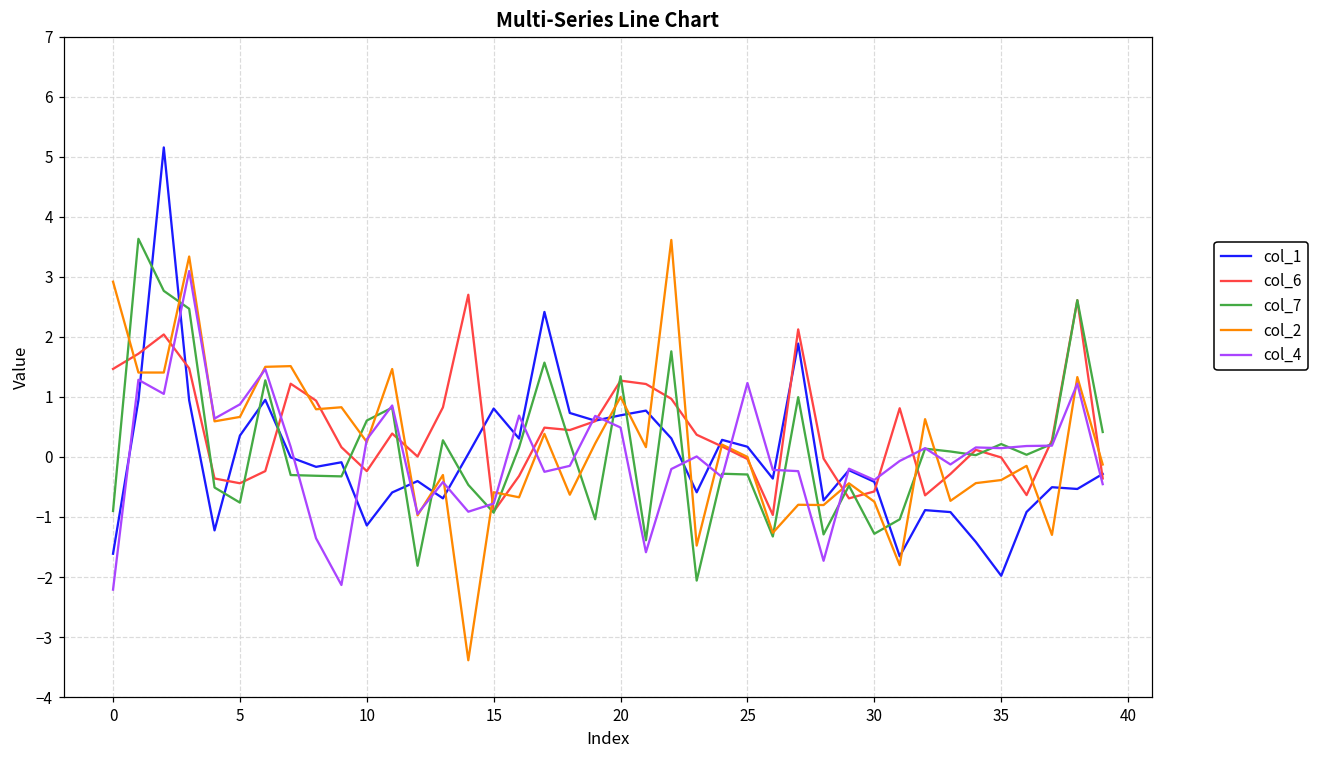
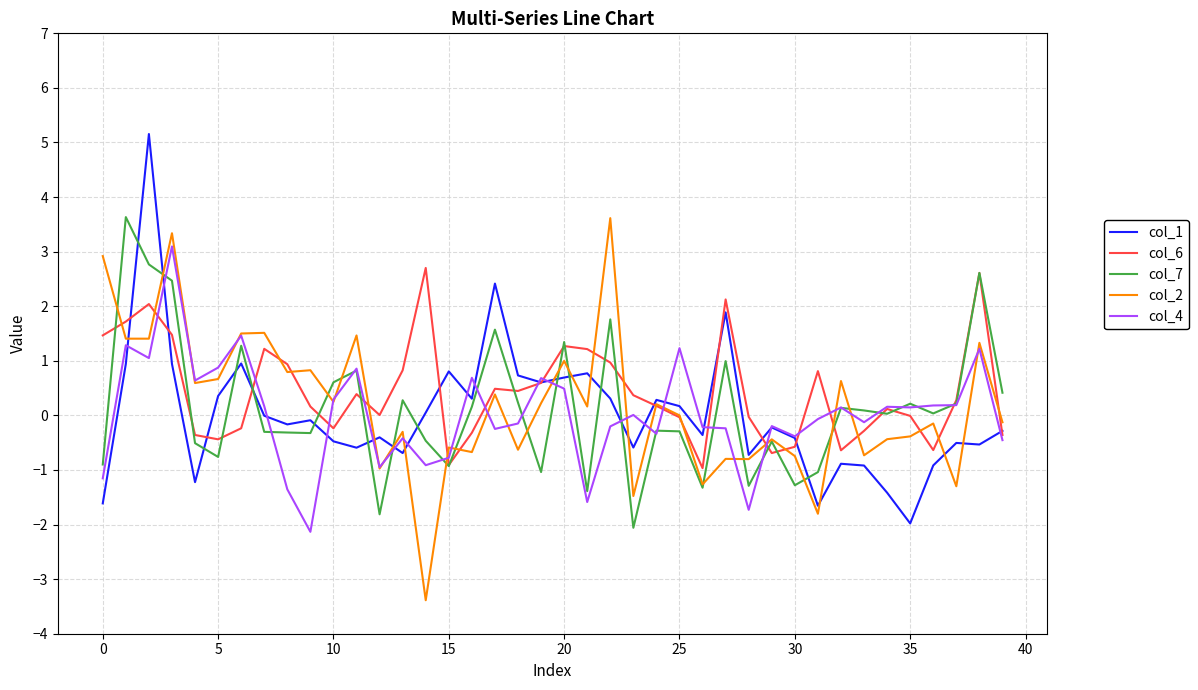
col_4, 0: -2.2 -> -1.2
col_1, 10: -1.1 -> -0.5
